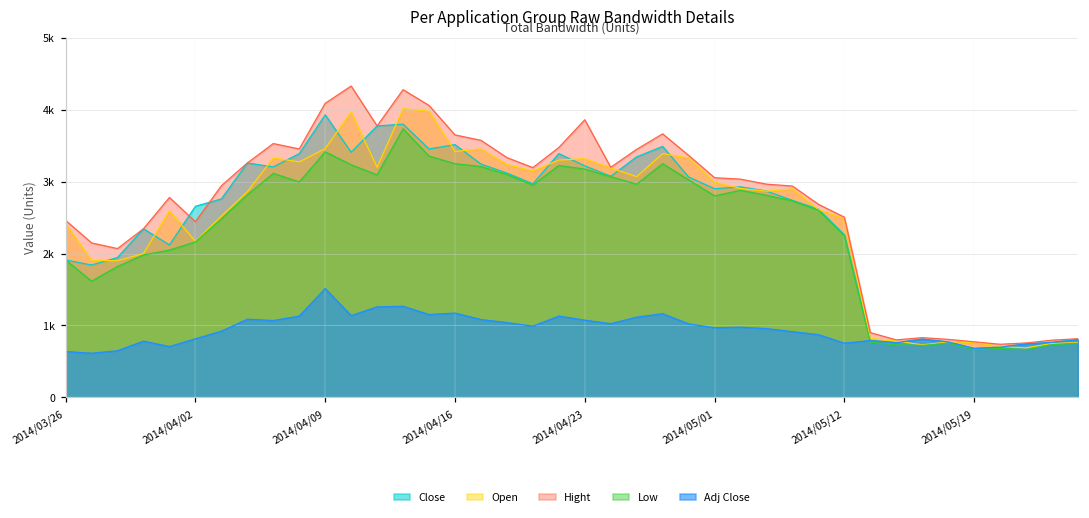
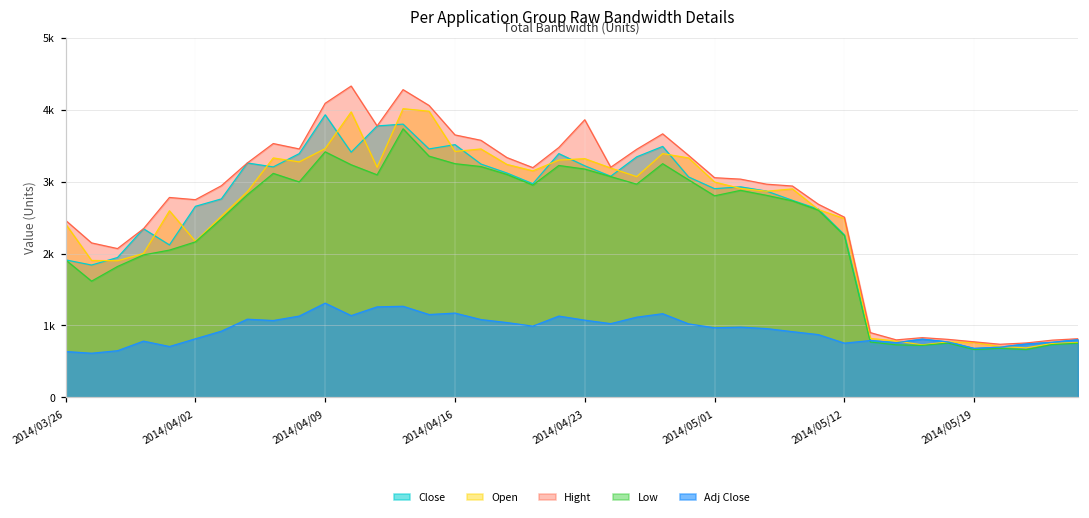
Hight, 2014/04/02: 2400 -> 2700
Adj Close, 2014/04/09: 1500 -> 1300
